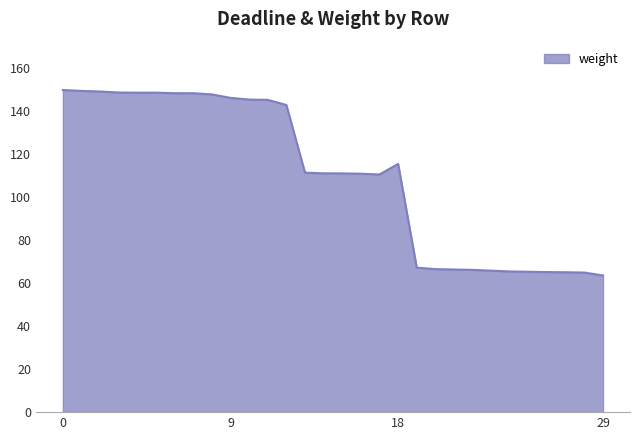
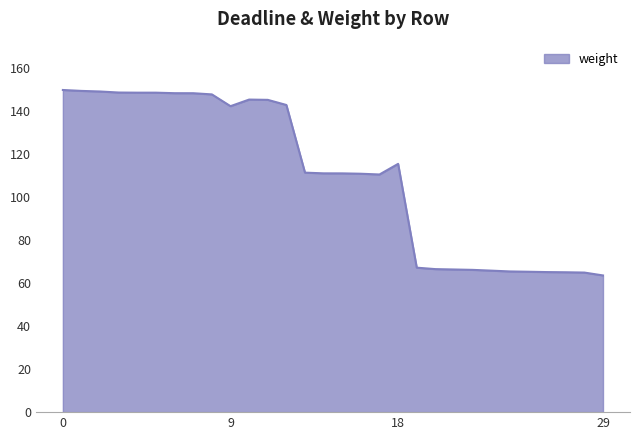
9: 146 -> 142
